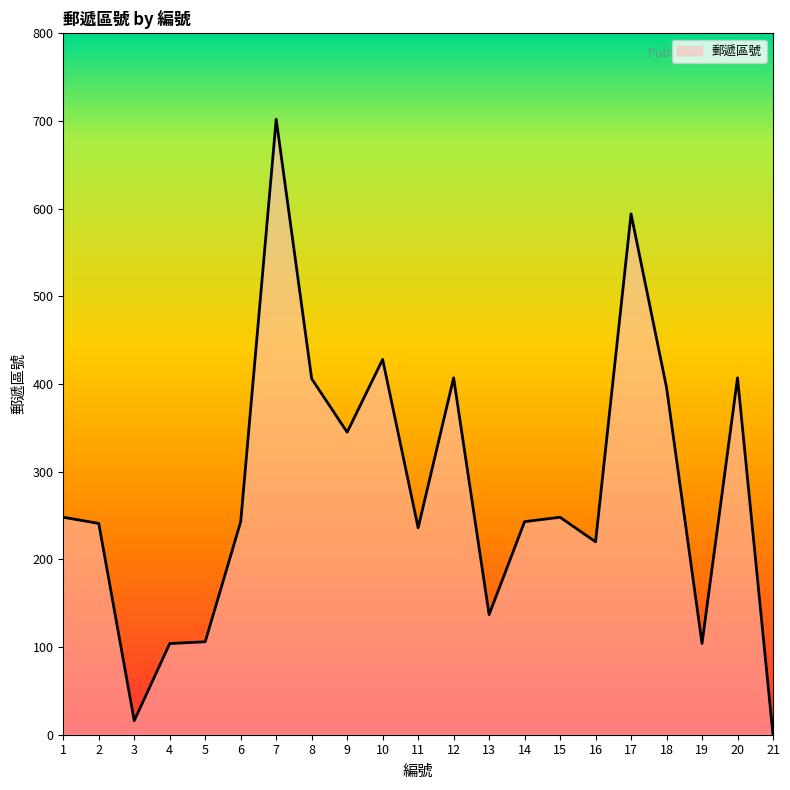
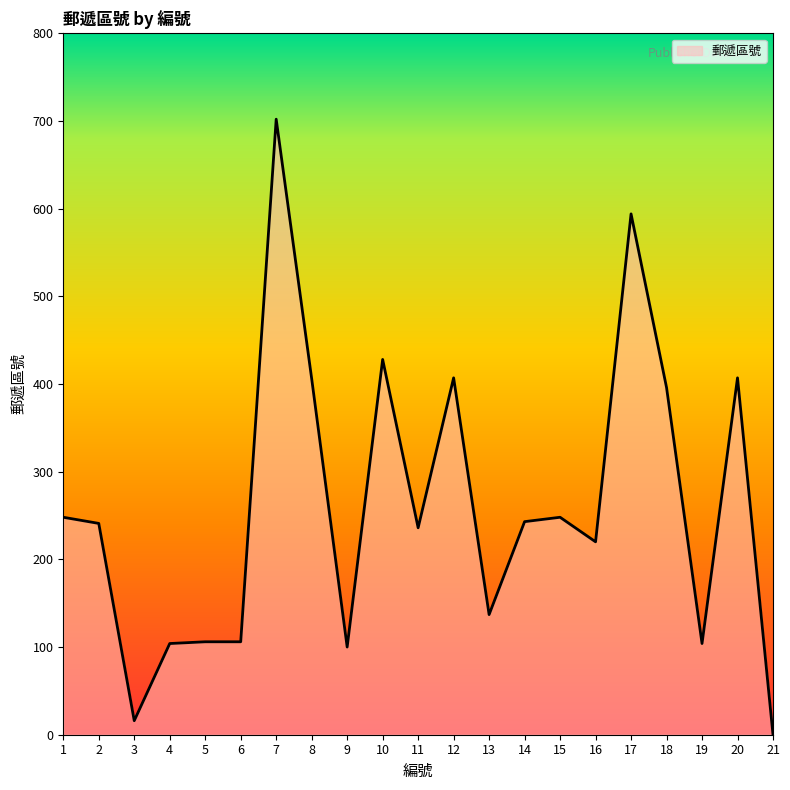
6: 240 -> 110
9: 350 -> 100
